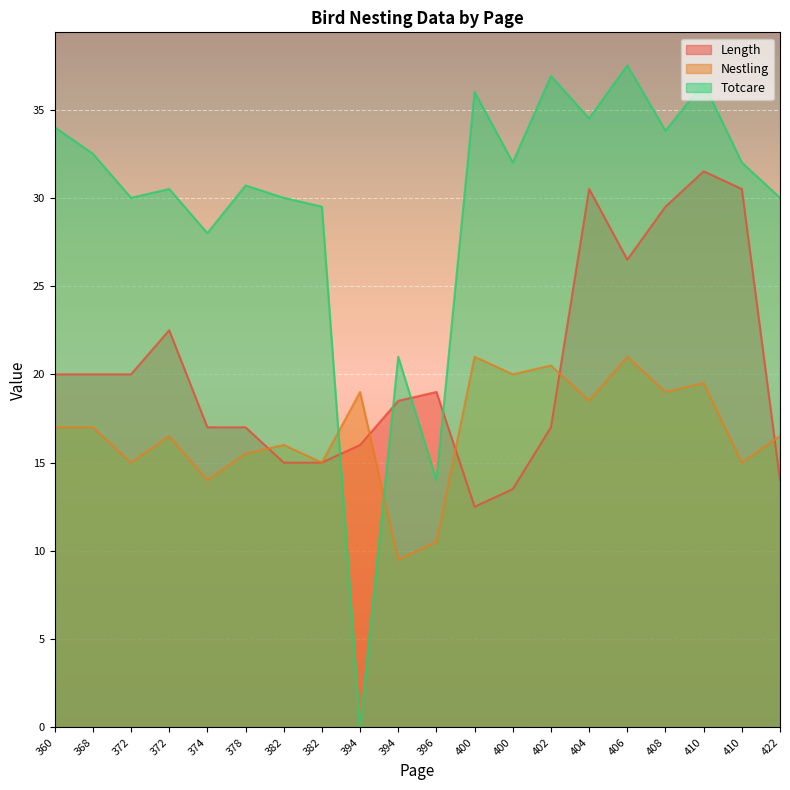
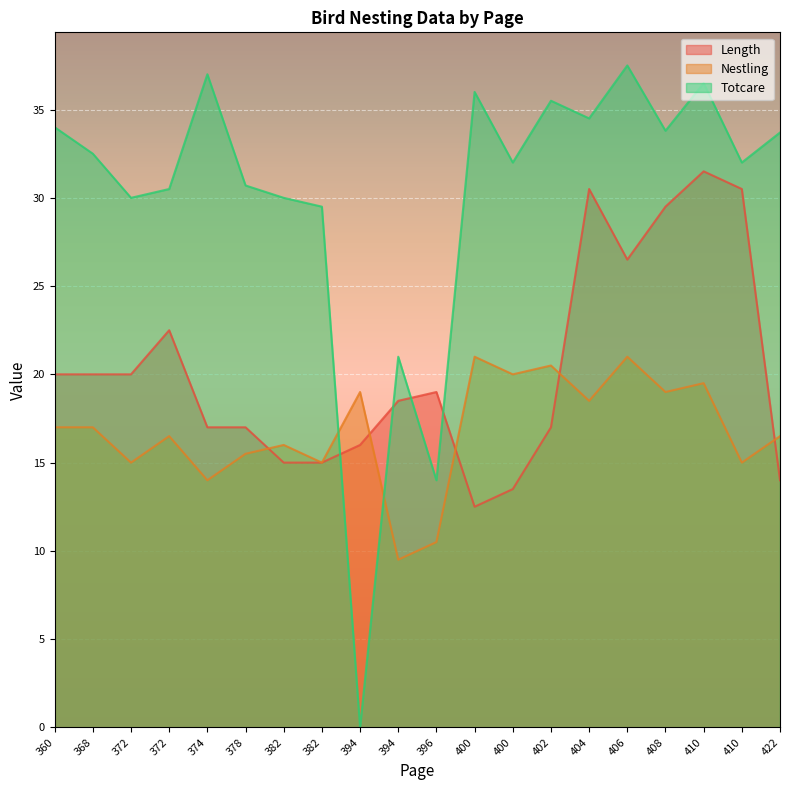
Totcare, 374: 28 -> 37
Totcare, 402: 36.9 -> 35.5
Totcare, 422: 30.0 -> 33.7
